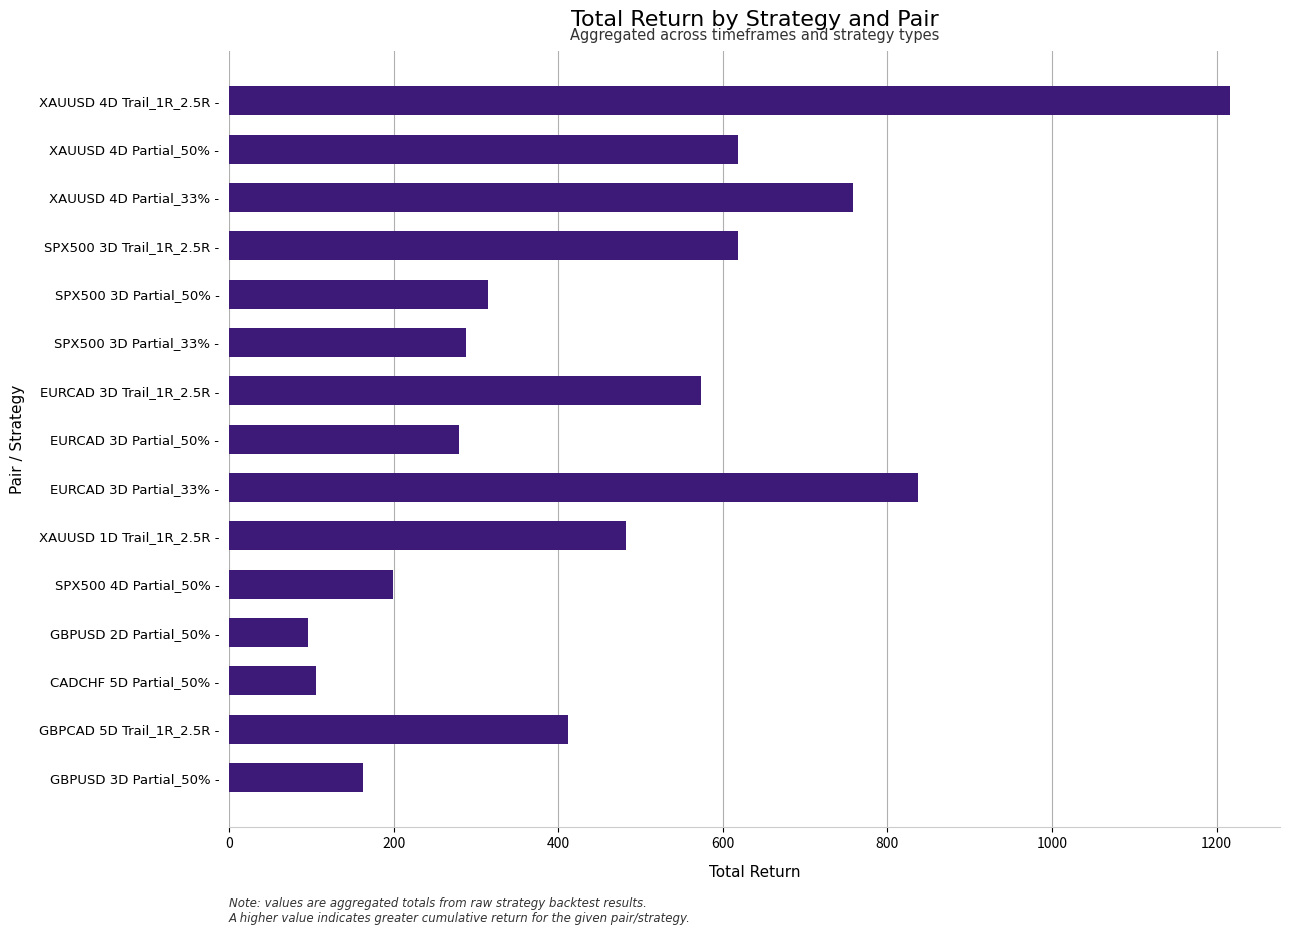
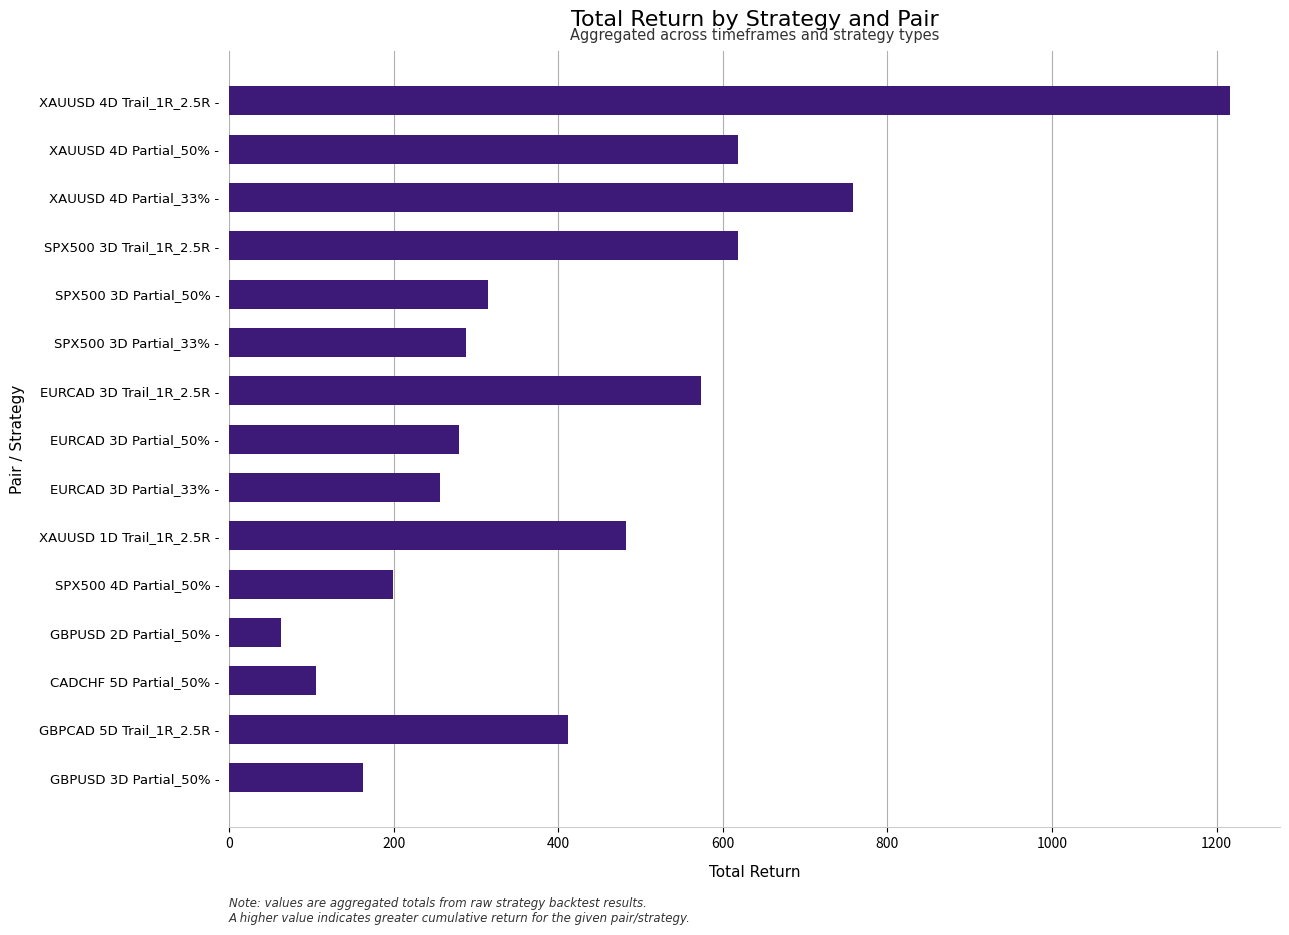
EURCAD 3D Partial_33% -: 840 -> 260
GBPUSD 2D Partial_50% -: 100 -> 60
